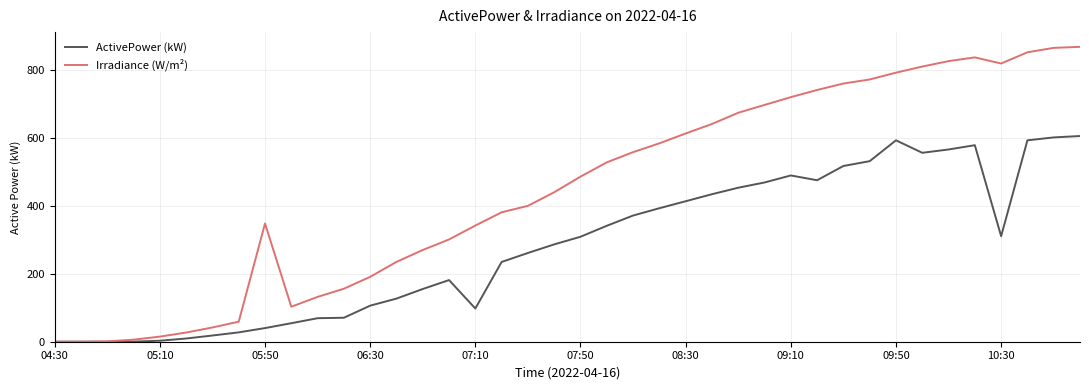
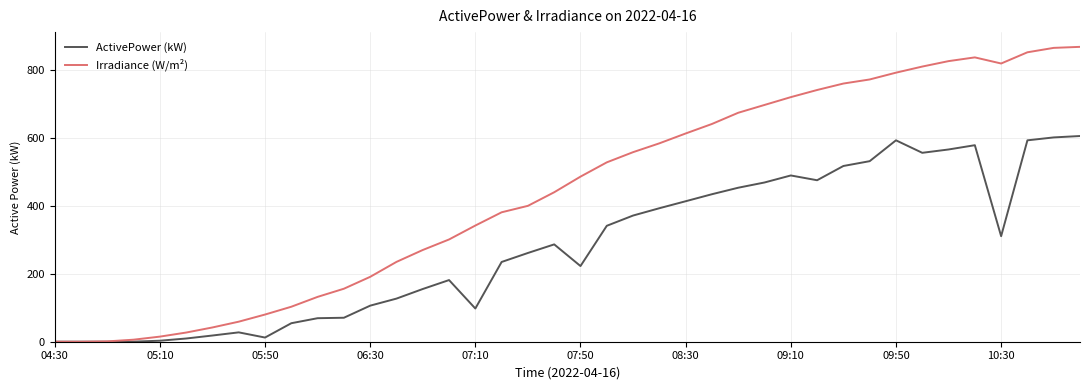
ActivePower (kW), 05:50: 40 -> 10
Irradiance (W/m²), 05:50: 350 -> 80
ActivePower (kW), 07:50: 310 -> 220
